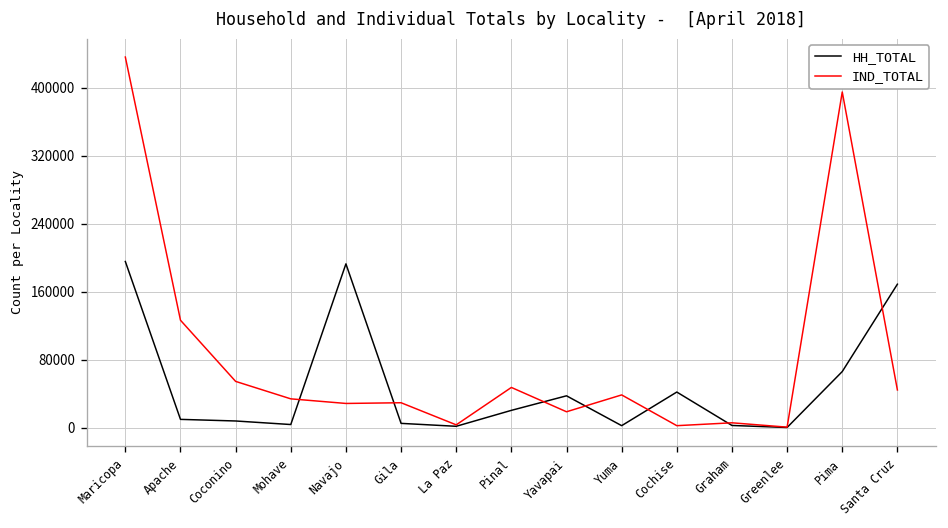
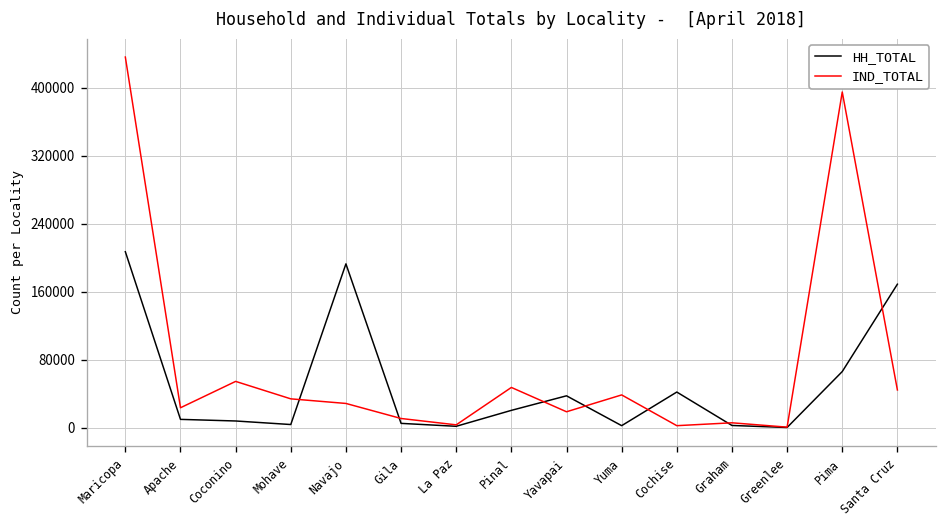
HH_TOTAL, Maricopa: 200000 -> 210000
IND_TOTAL, Apache: 130000 -> 20000
IND_TOTAL, Gila: 30000 -> 10000
